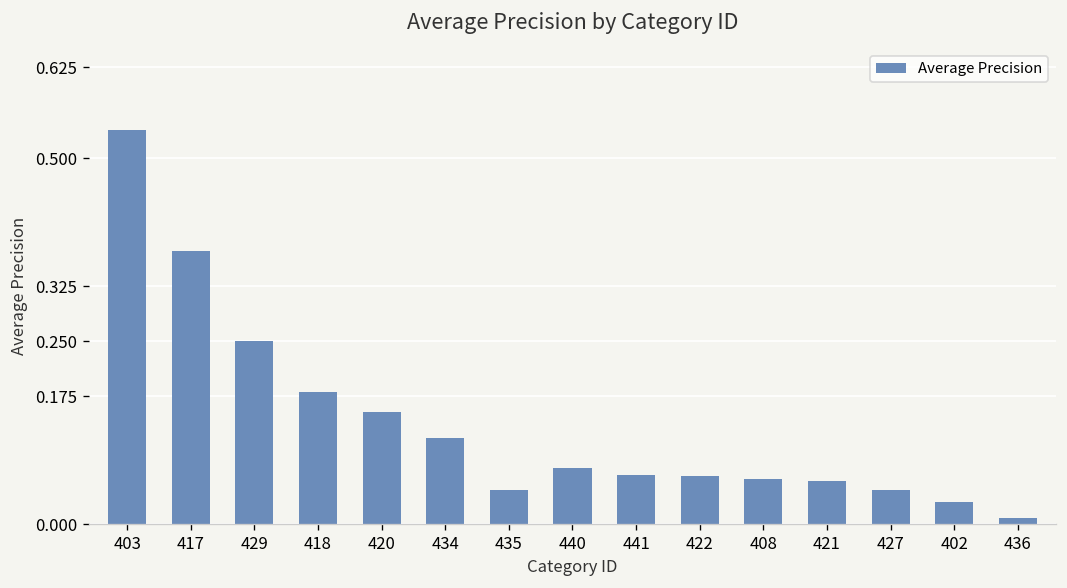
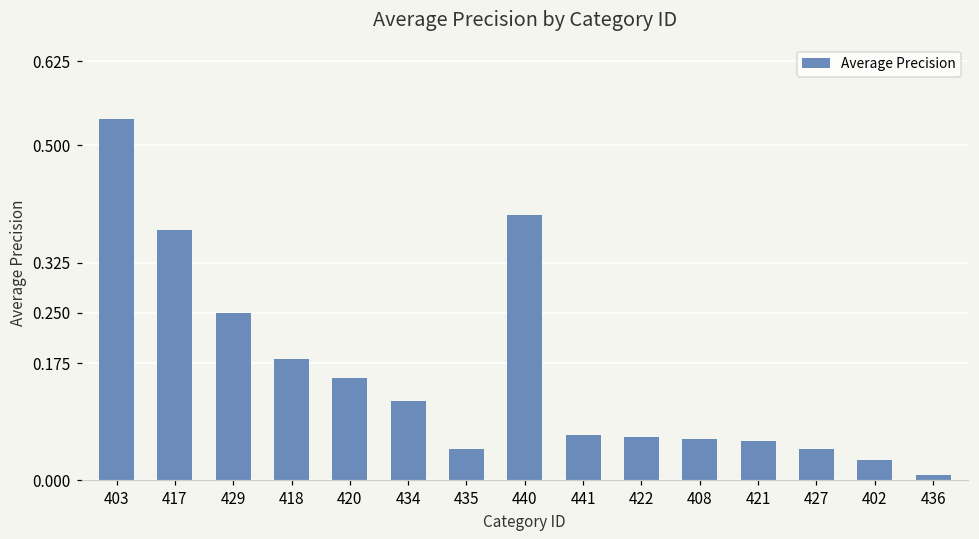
440: 0.08 -> 0.40
